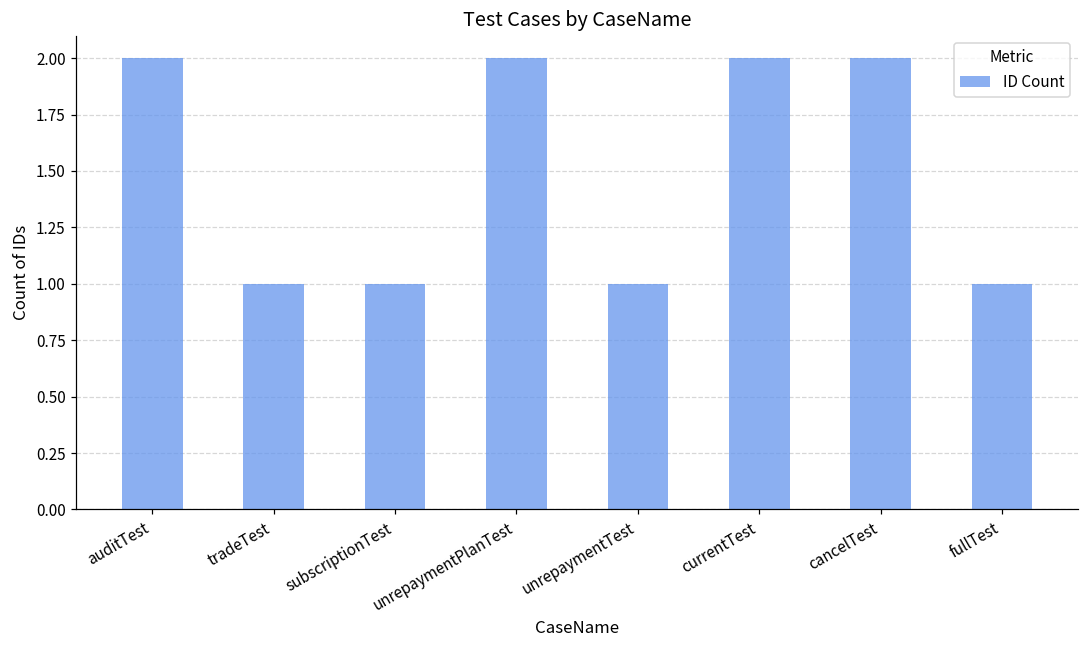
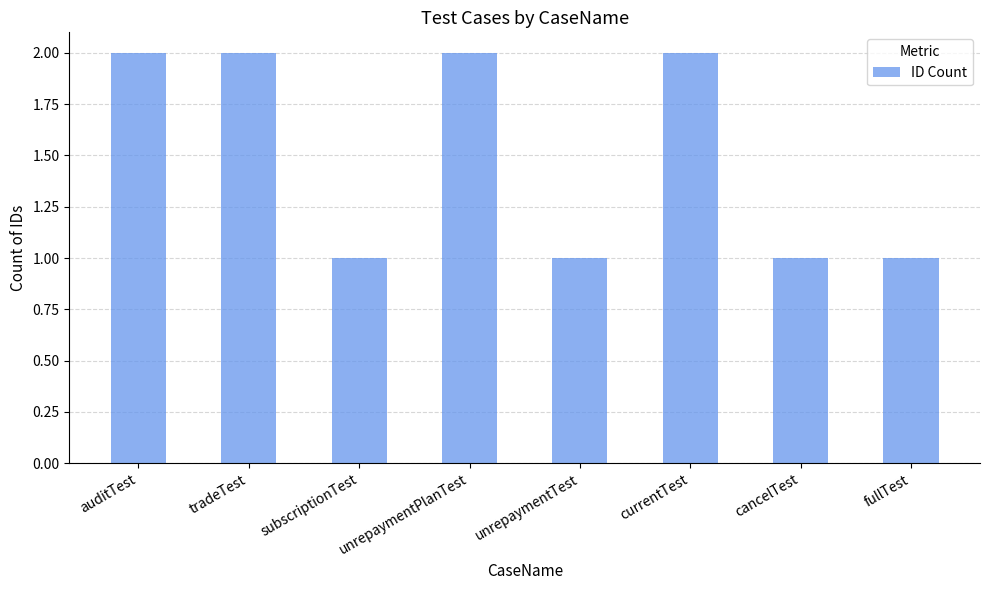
tradeTest: 1 -> 2
cancelTest: 2 -> 1
